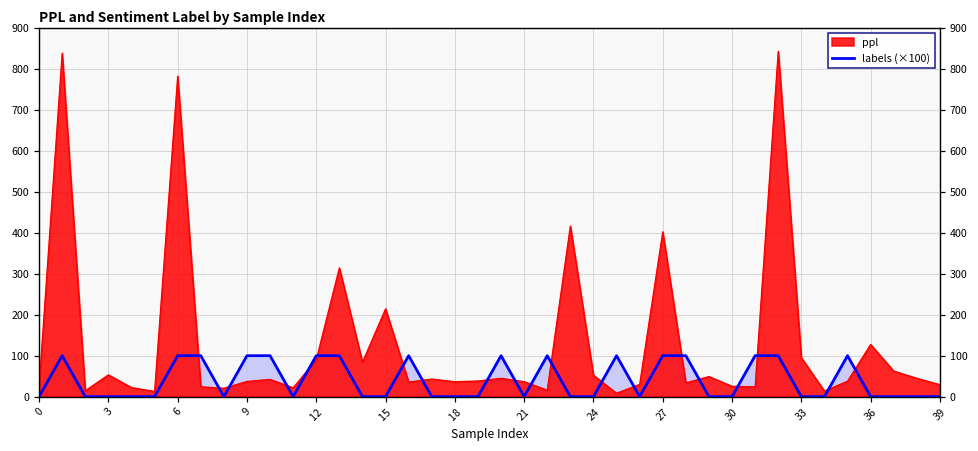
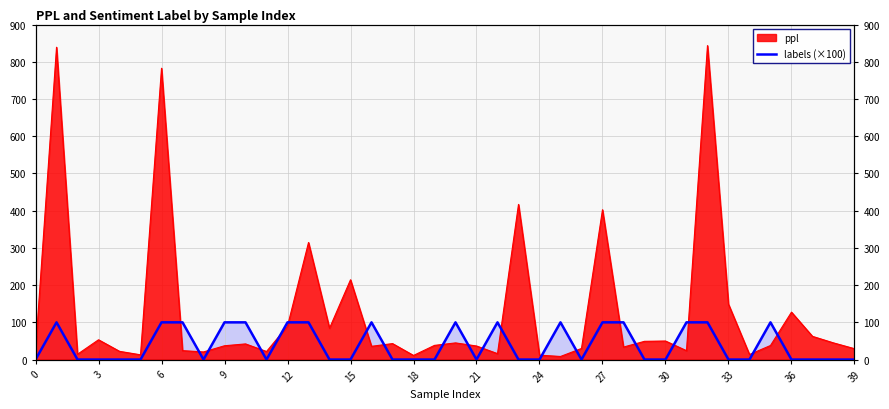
ppl, 18: 40 -> 10
ppl, 24: 50 -> 10
ppl, 30: 30 -> 50
ppl, 33: 100 -> 150
